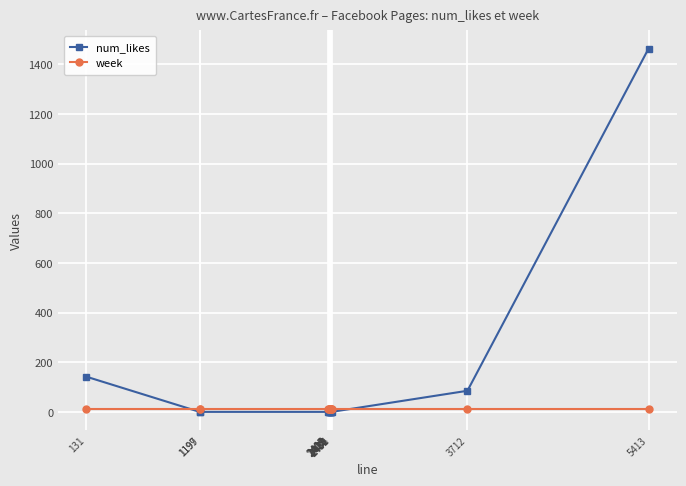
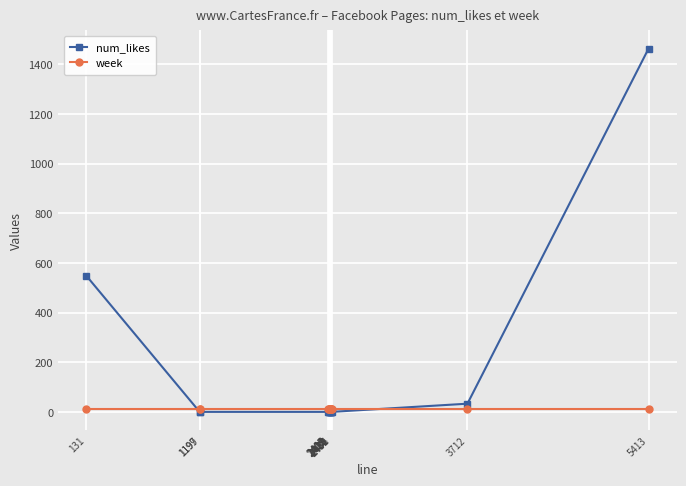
num_likes, 131: 140 -> 550
num_likes, 3712: 90 -> 30
